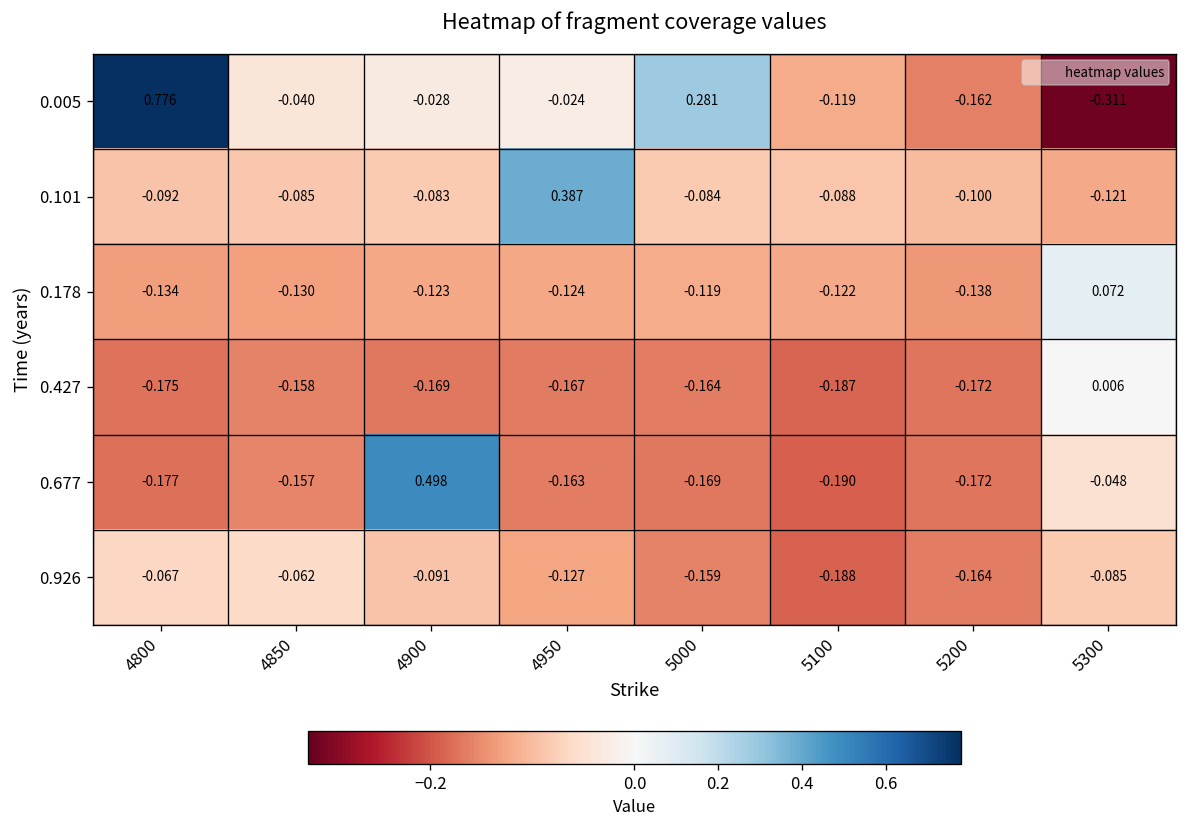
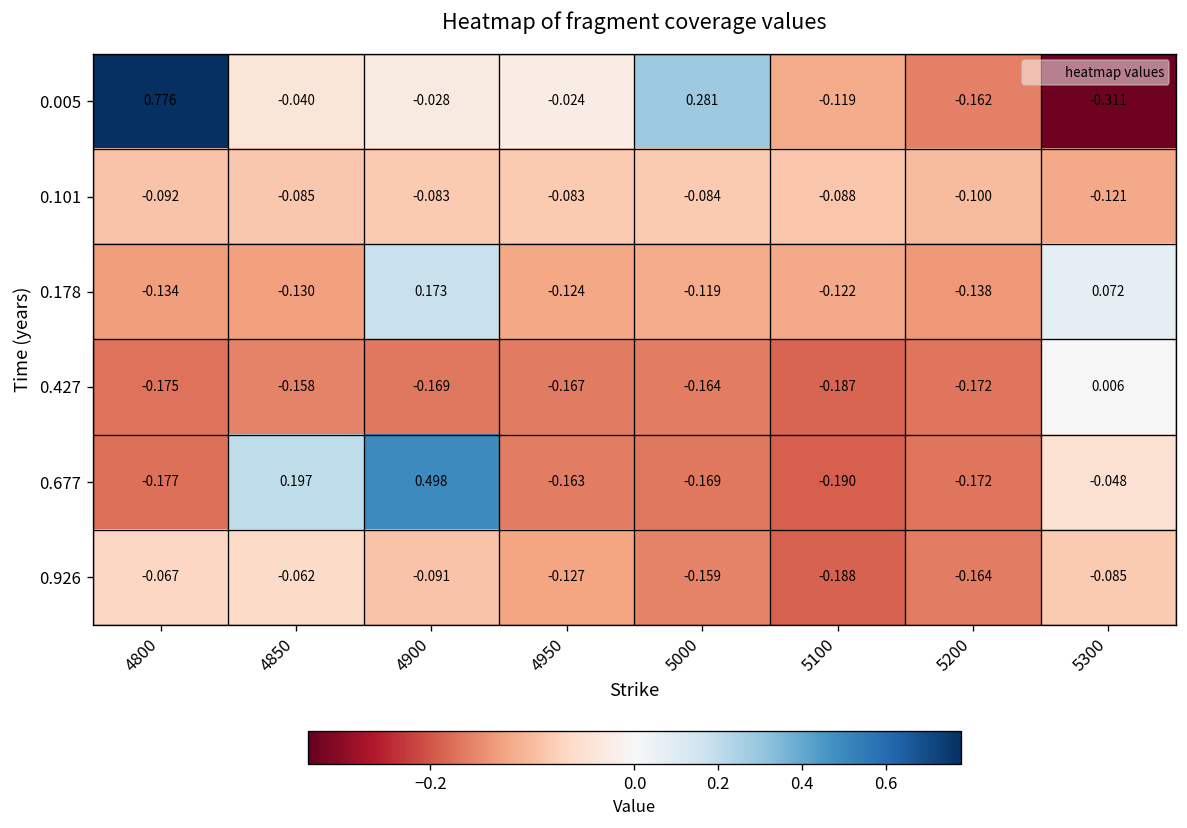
0.101, 4950: 0.387 -> -0.083
0.178, 4900: -0.123 -> 0.173
0.677, 4850: -0.157 -> 0.197
